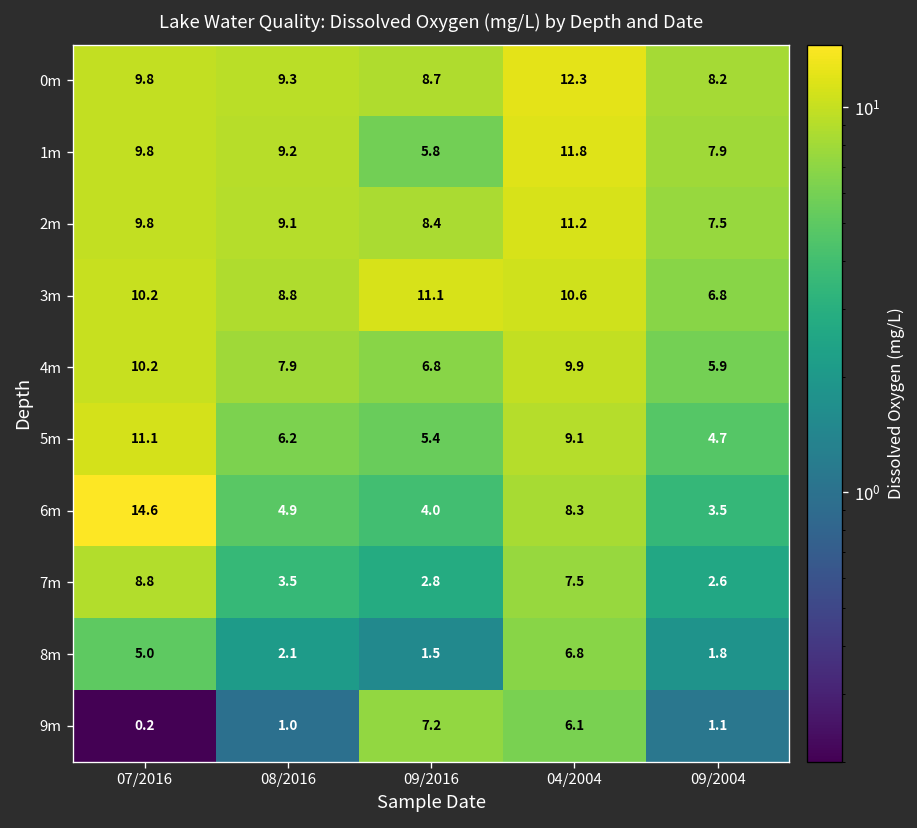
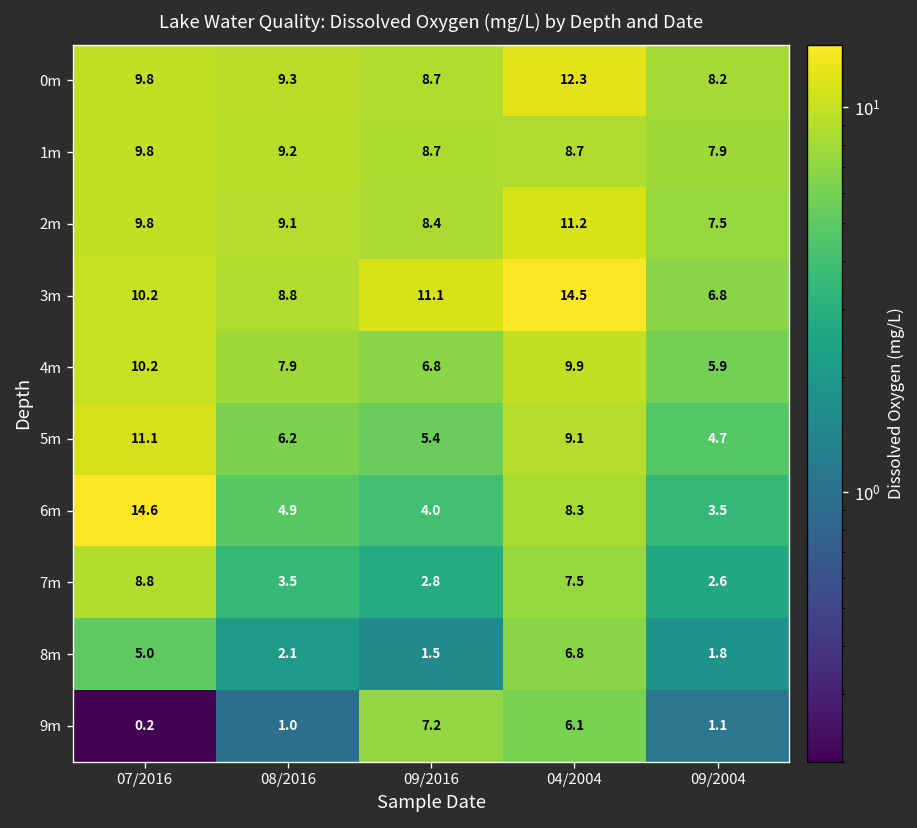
1m, 09/2016: 5.8 -> 8.7
1m, 04/2004: 11.8 -> 8.7
3m, 04/2004: 10.6 -> 14.5
